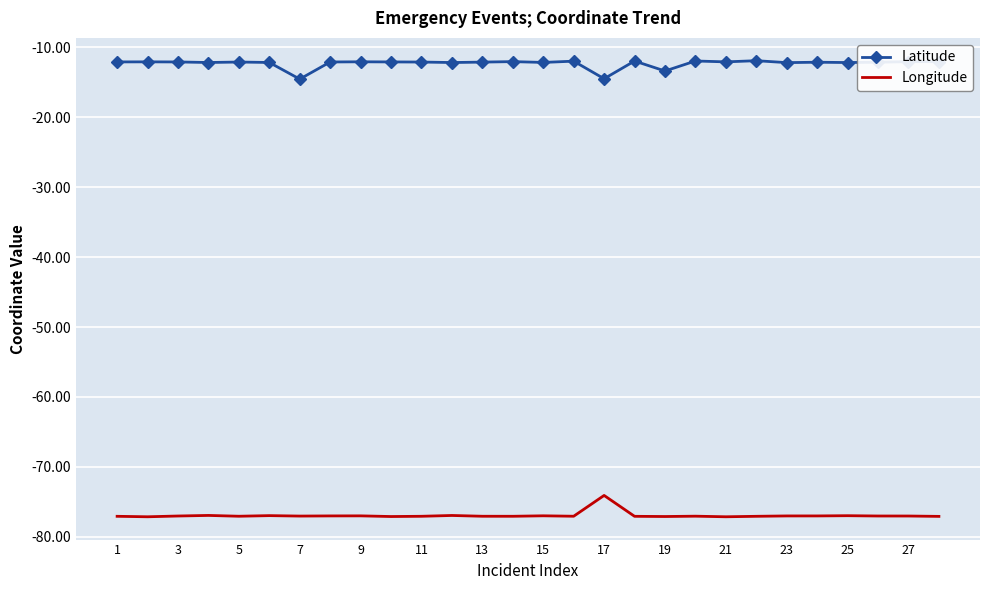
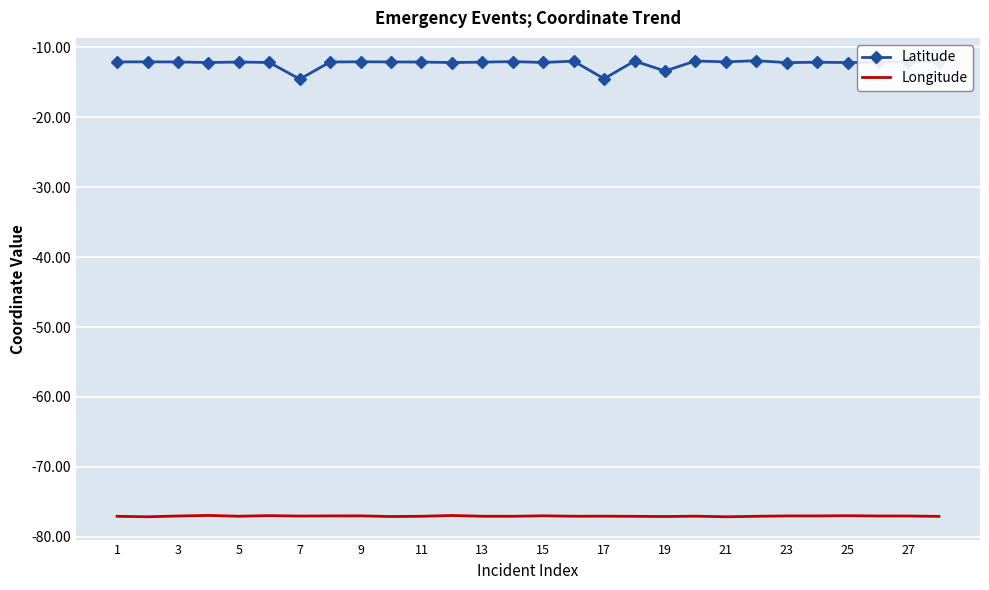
Longitude, 17: -74 -> -77
